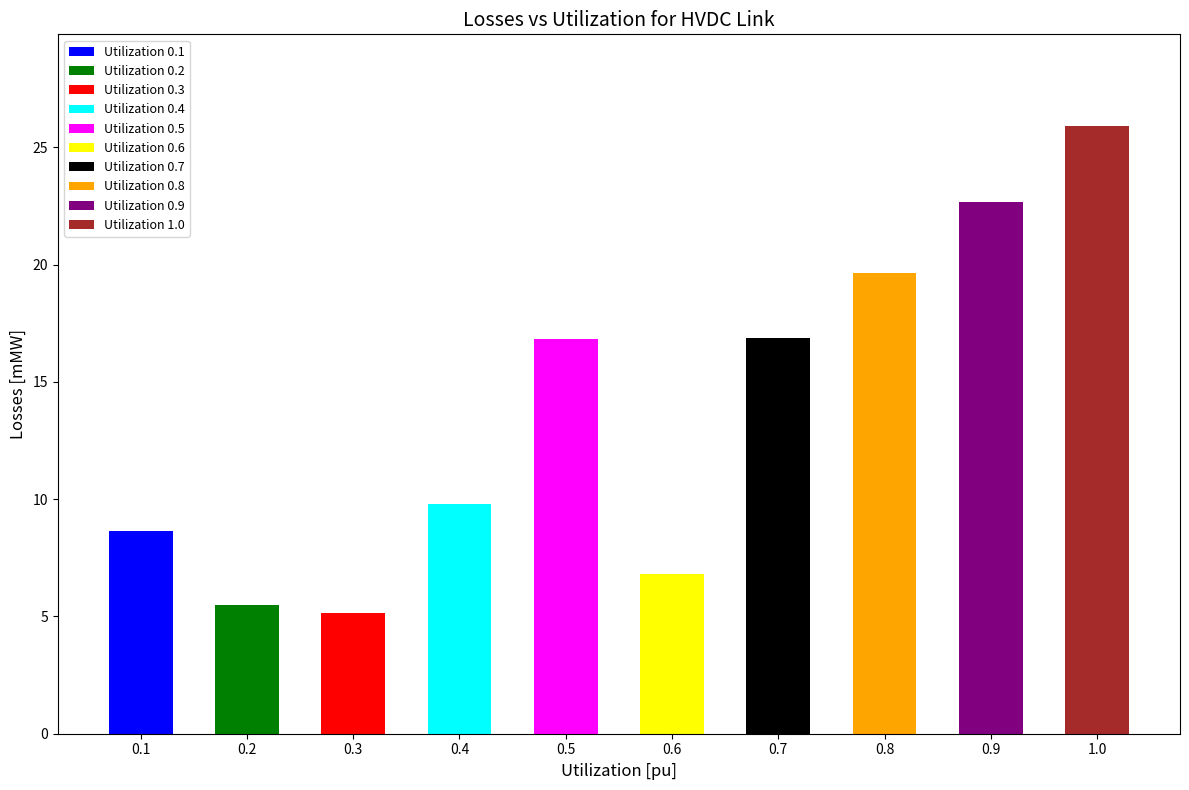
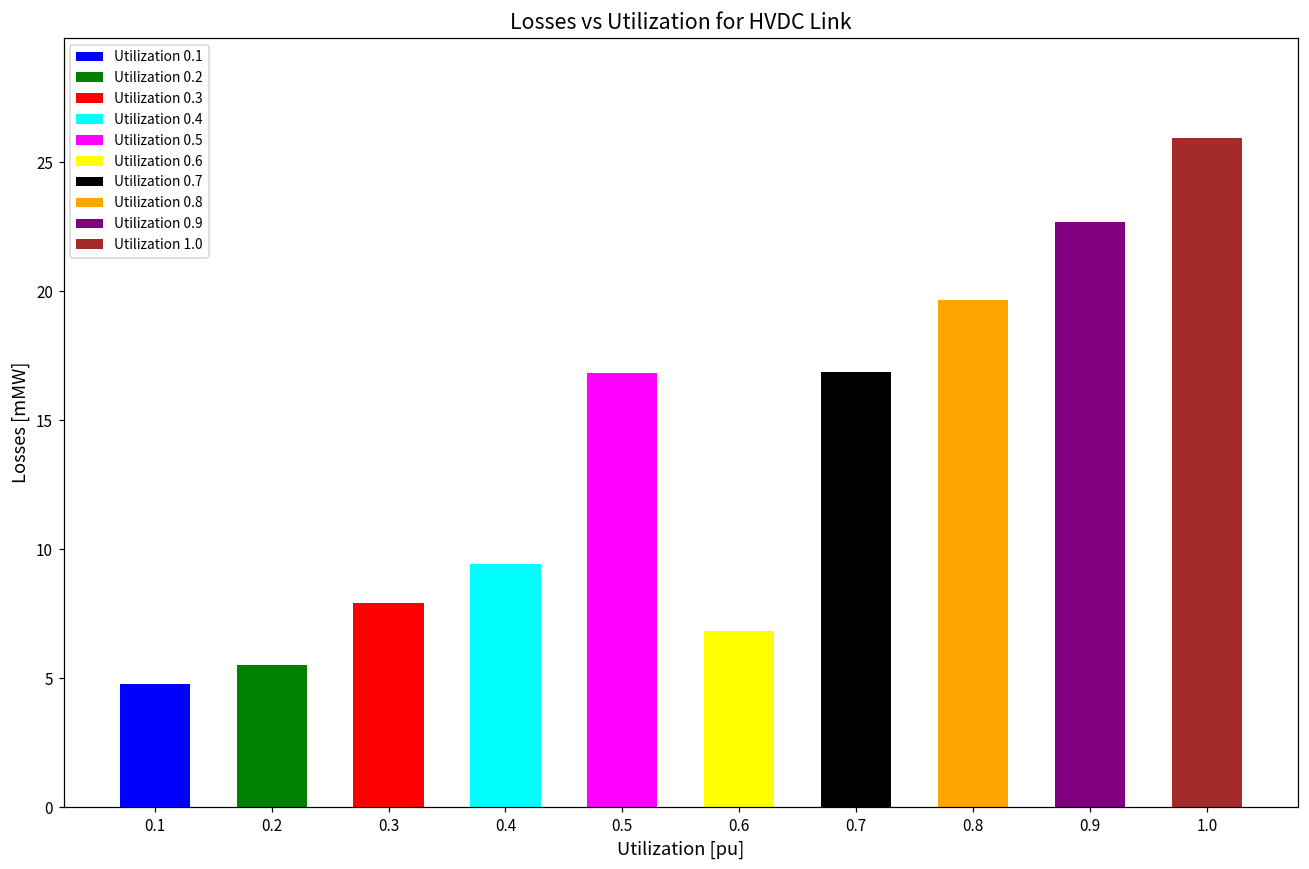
0.1: 8.7 -> 4.8
0.3: 5.2 -> 7.9
0.4: 9.8 -> 9.4
